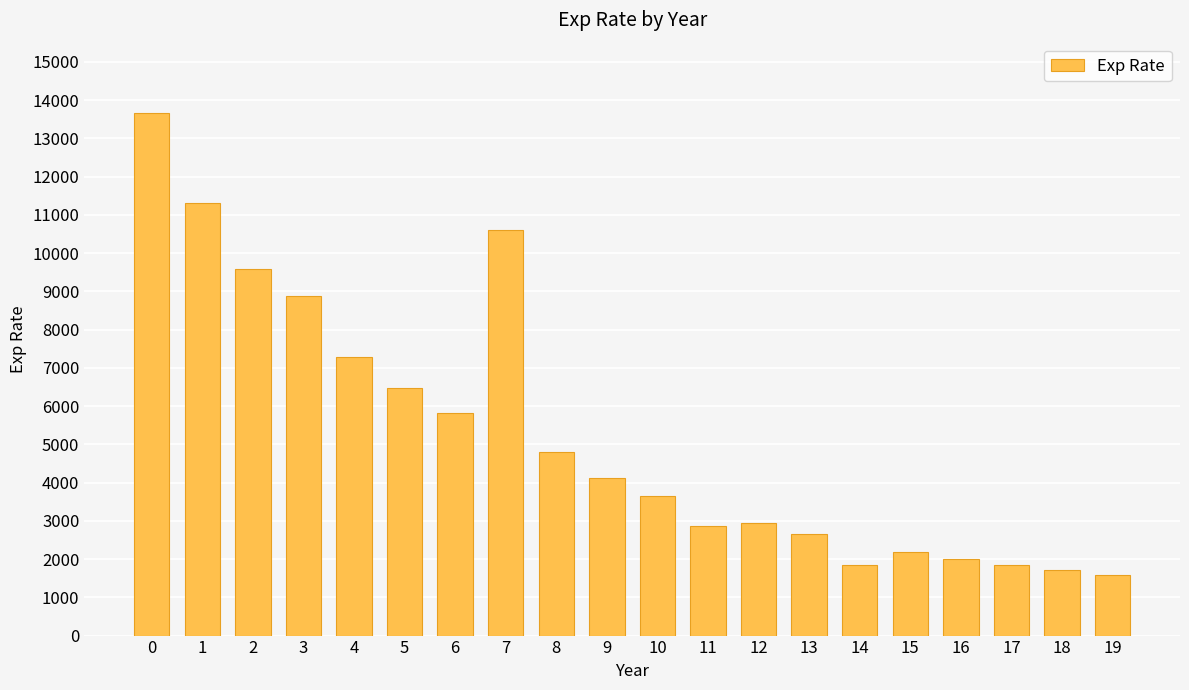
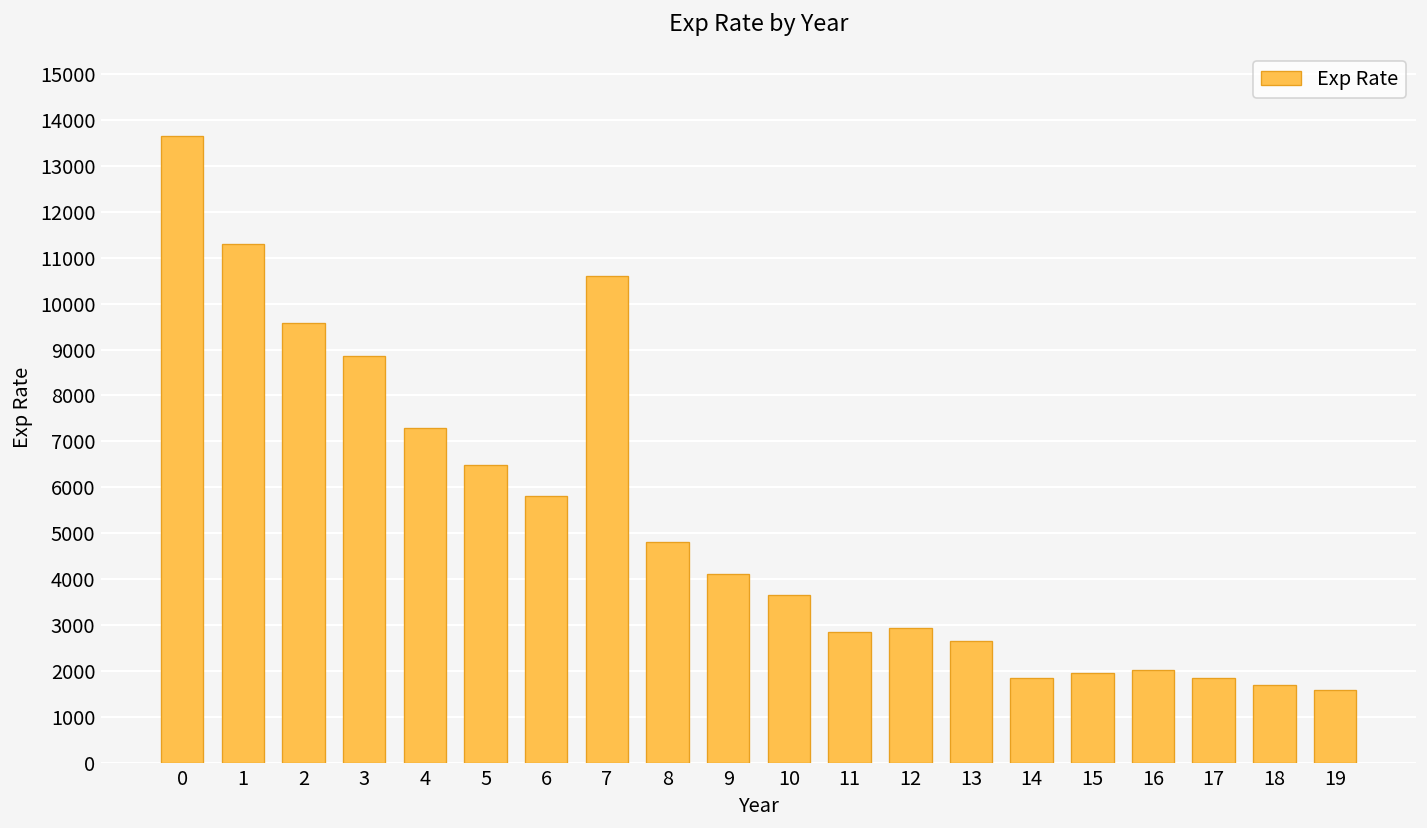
15: 2200 -> 2000
